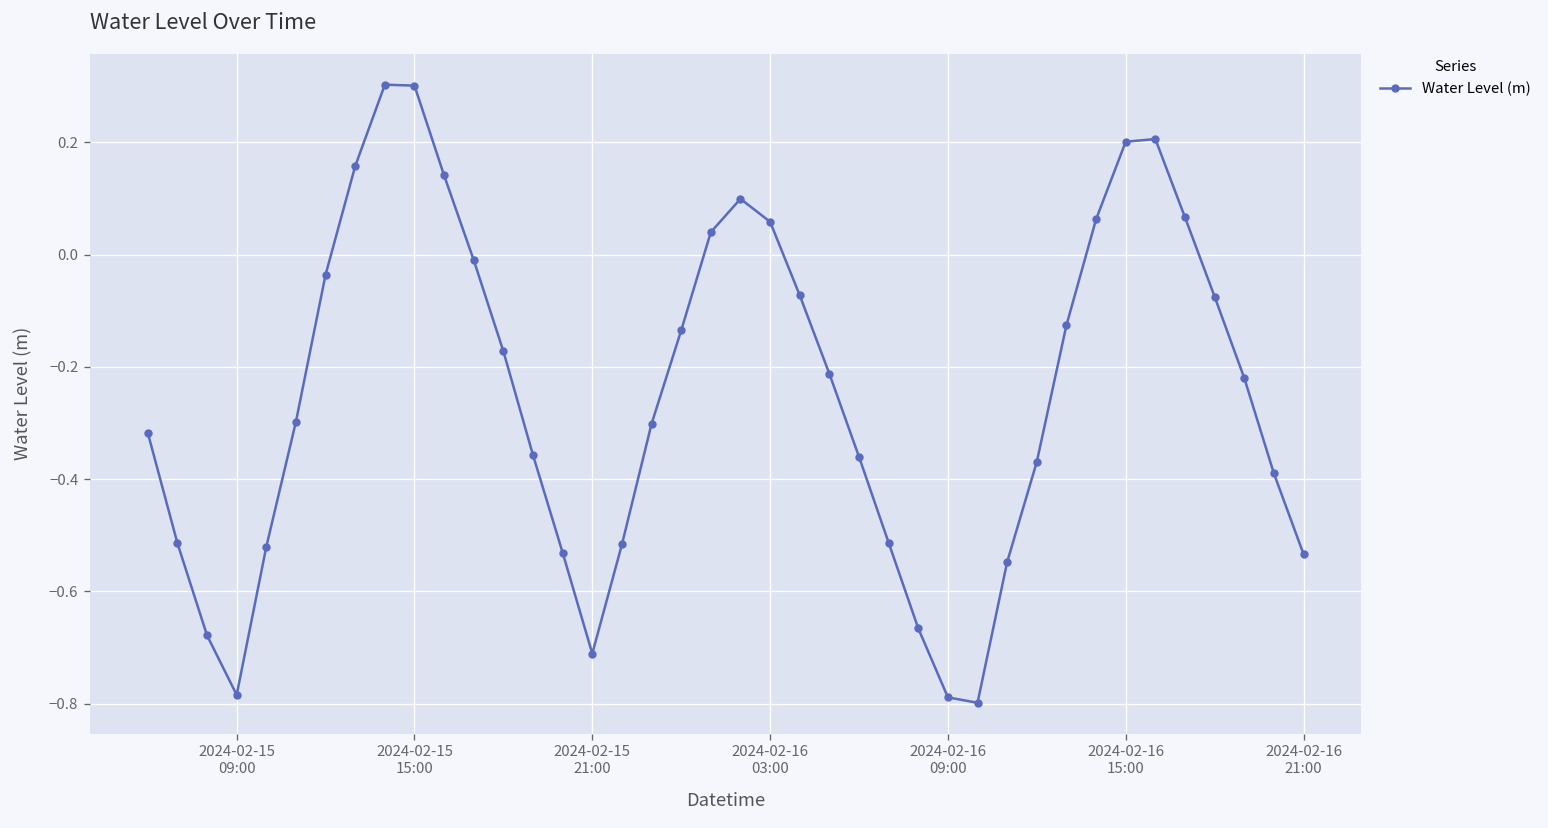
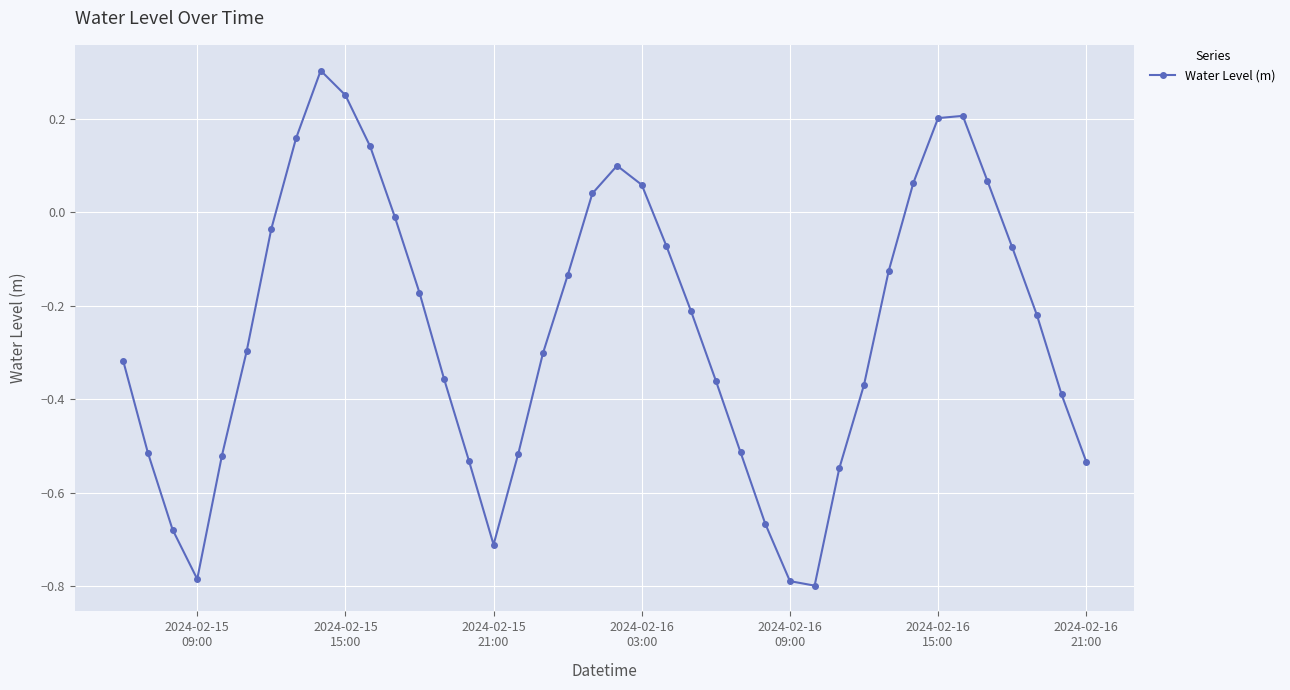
2024-02-15 15:00: 0.30 -> 0.25
